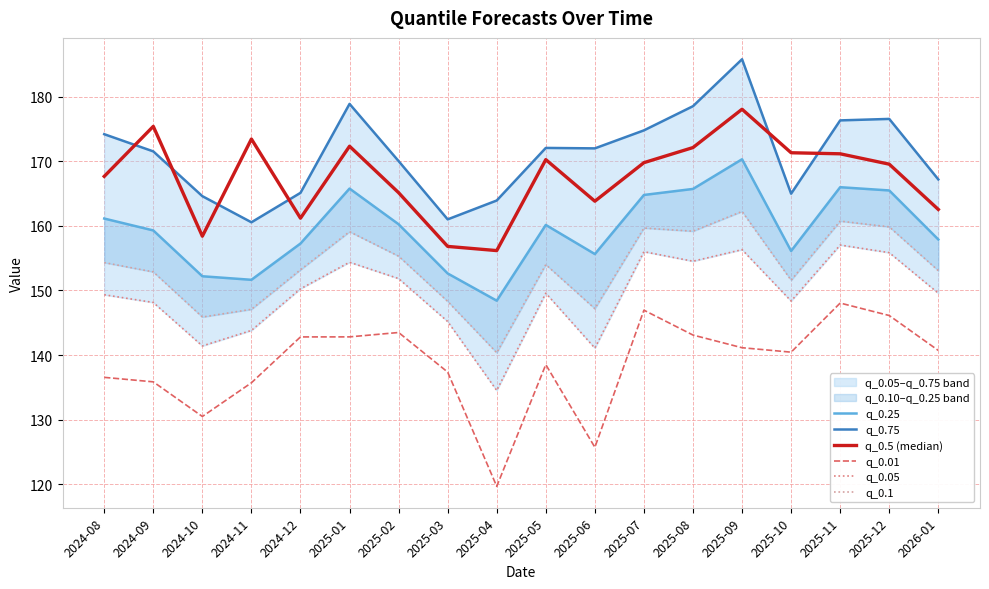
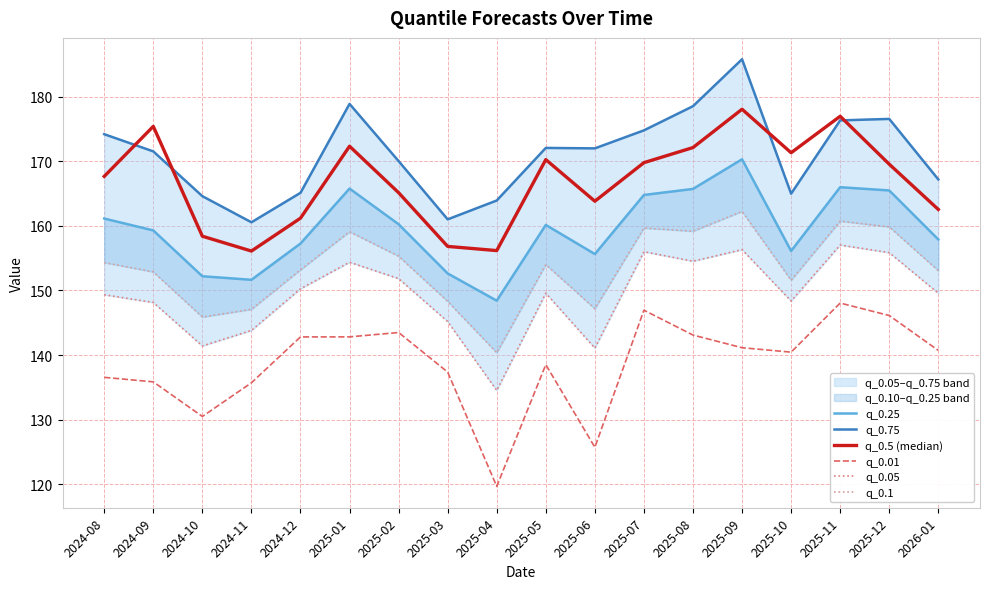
q_0.5 (median), 2024-11: 173 -> 156
q_0.5 (median), 2025-11: 171 -> 177
